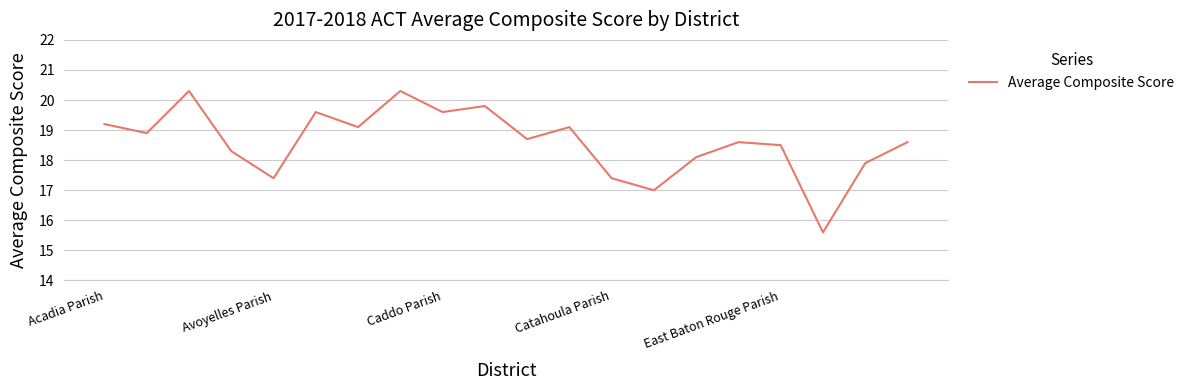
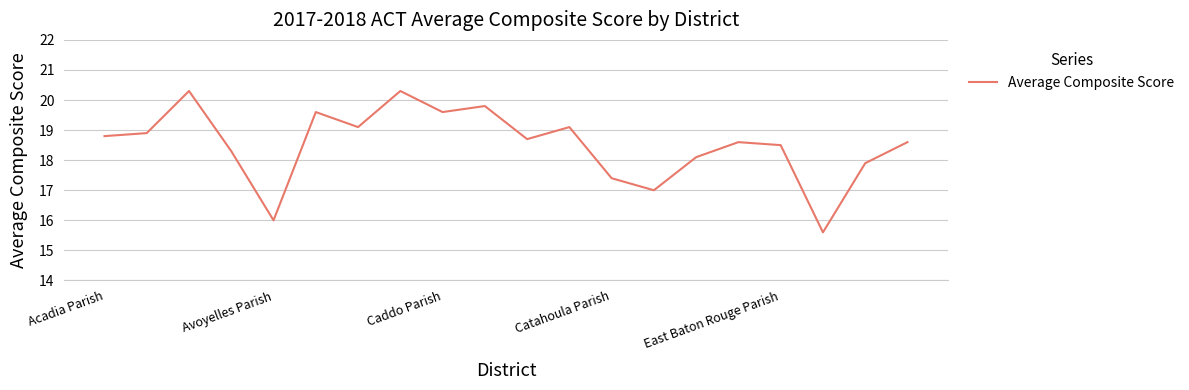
Acadia Parish: 19.2 -> 18.8
Avoyelles Parish: 17.4 -> 16.0
